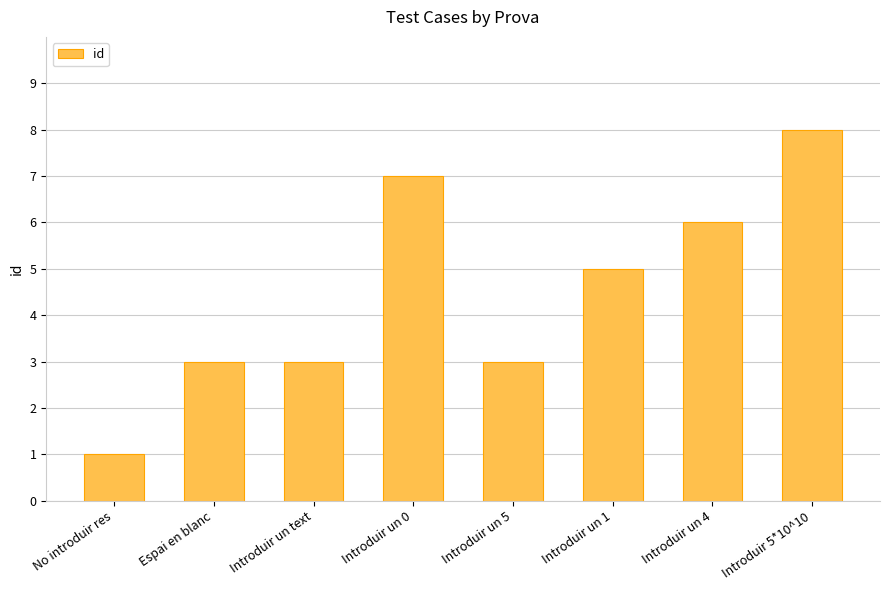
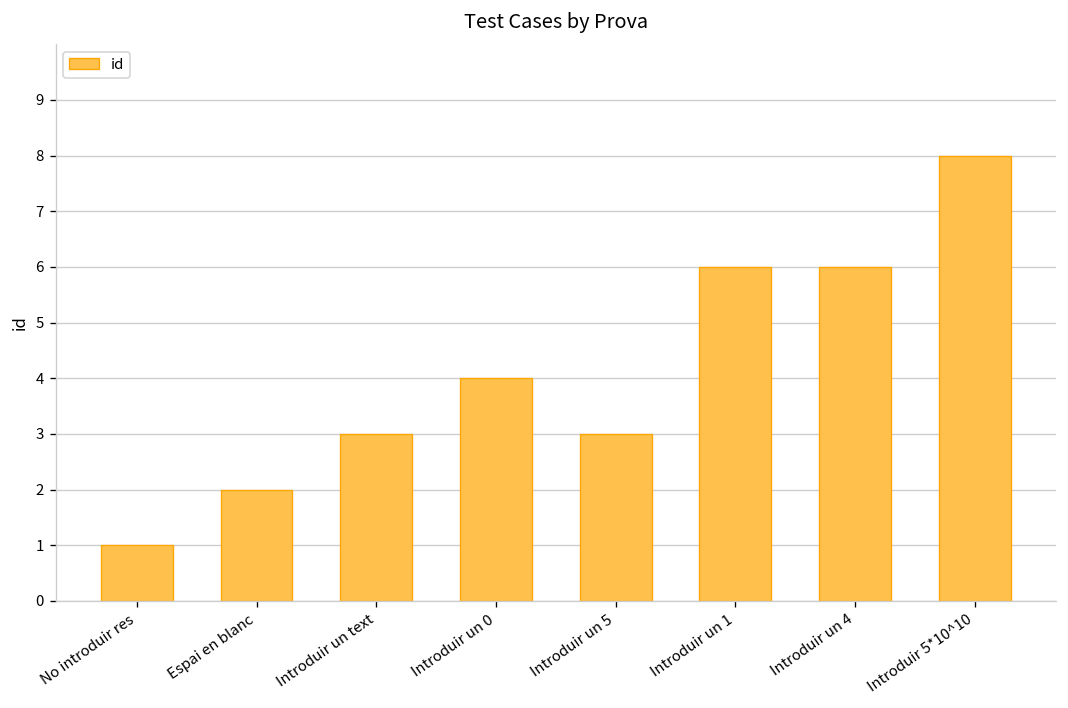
Espai en blanc: 3 -> 2
Introduir un 0: 7 -> 4
Introduir un 1: 5 -> 6
